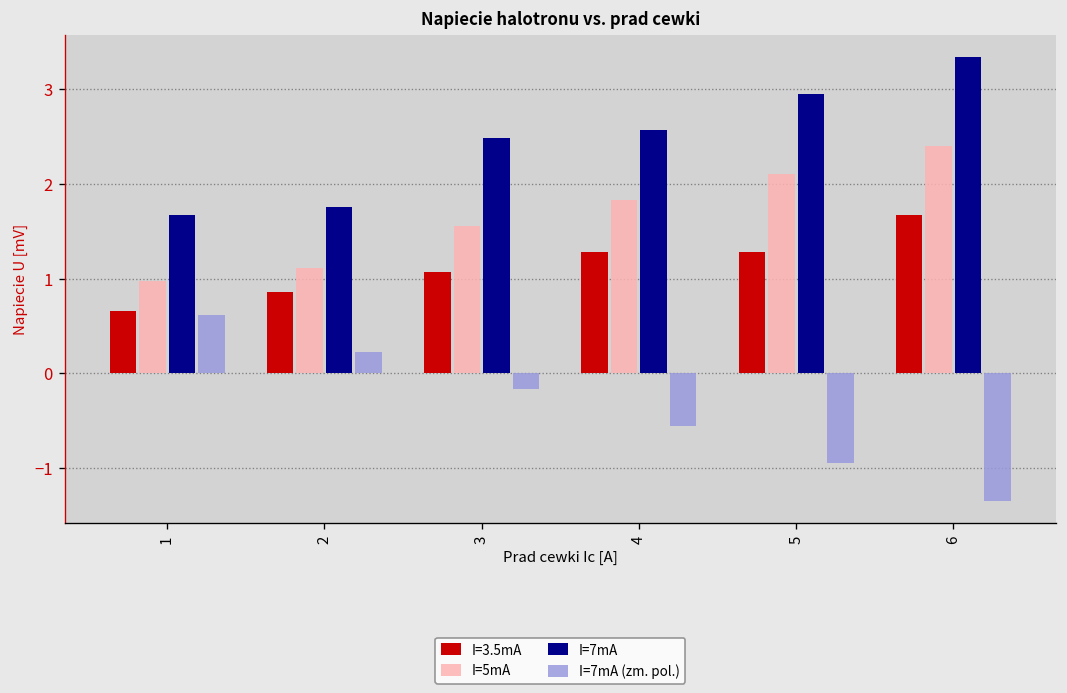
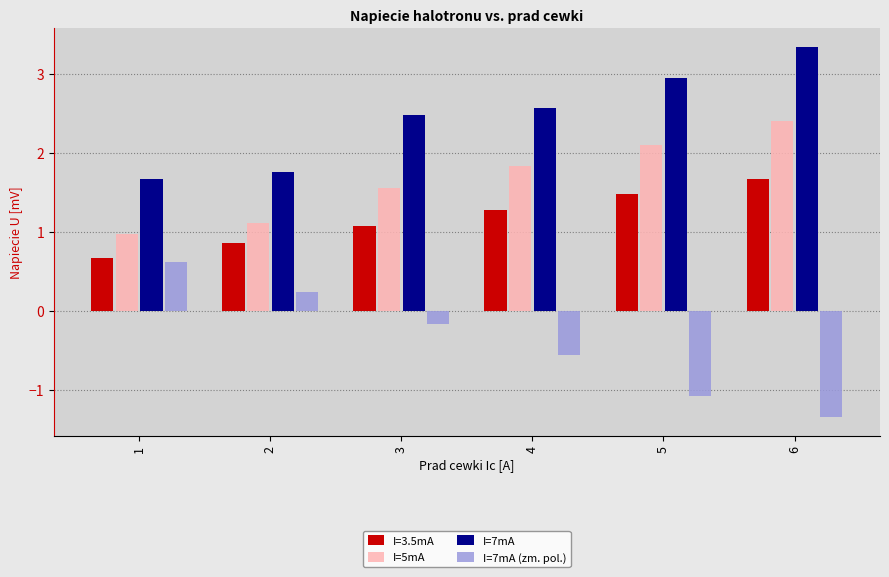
I=3.5mA, 5: 1.3 -> 1.5
I=7mA (zm. pol.), 5: -1.0 -> -1.1
